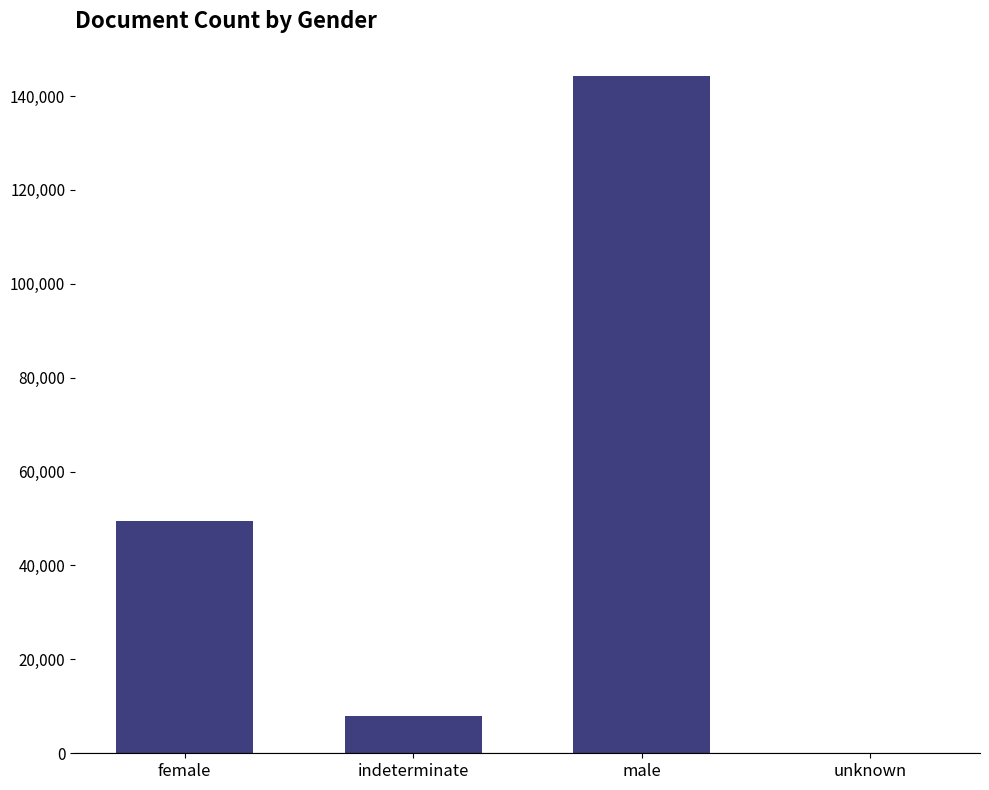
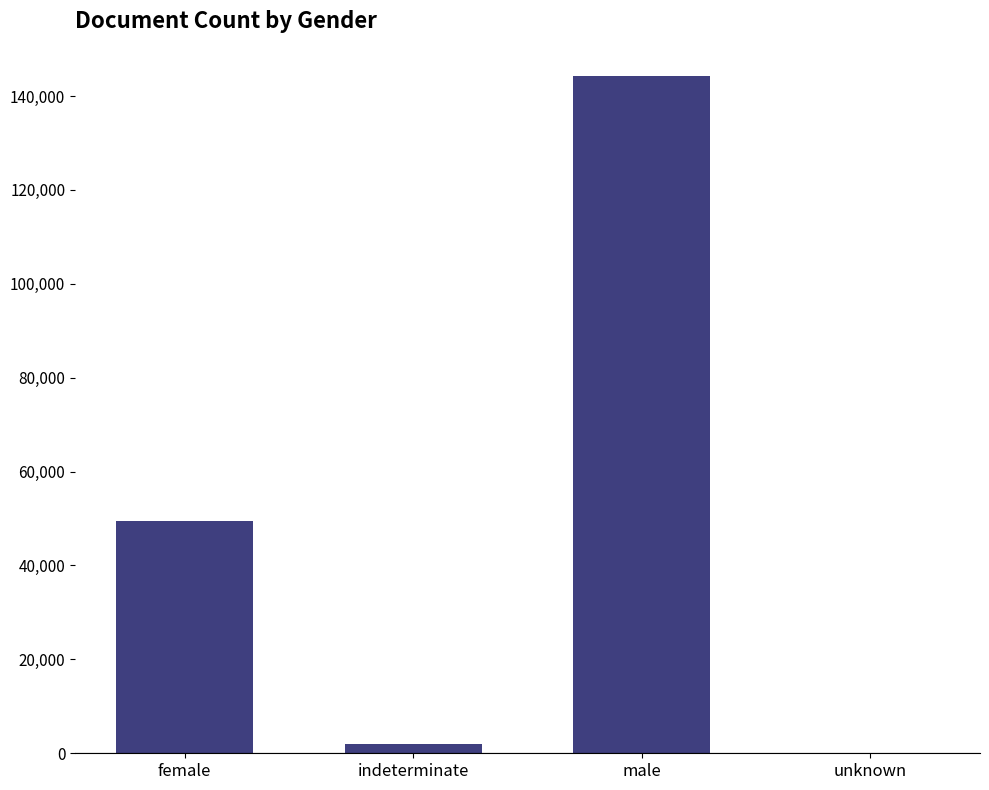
indeterminate: 8,000 -> 2,000
